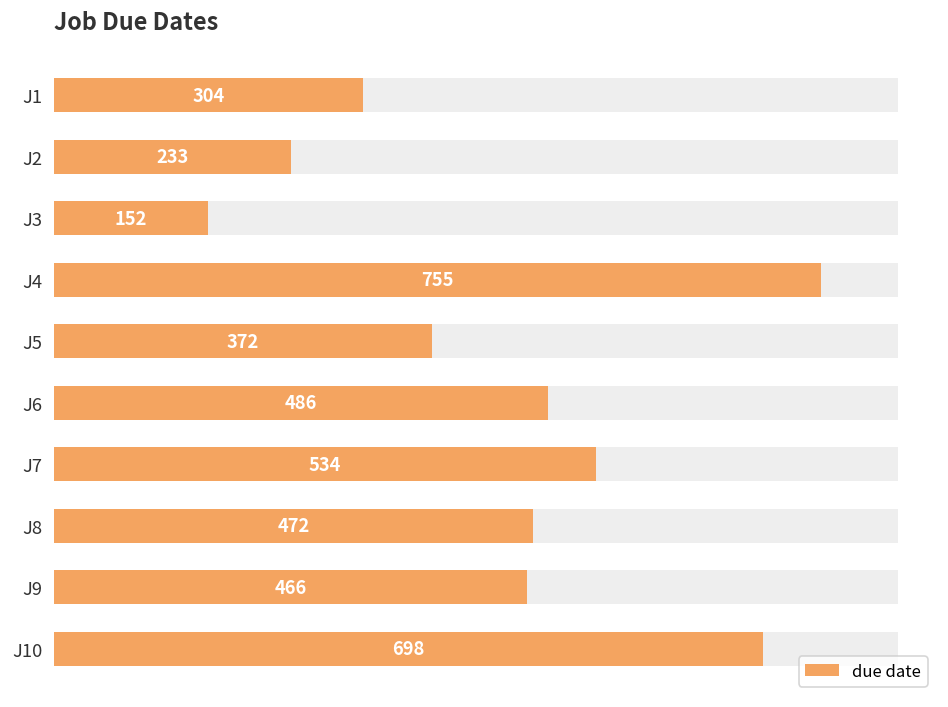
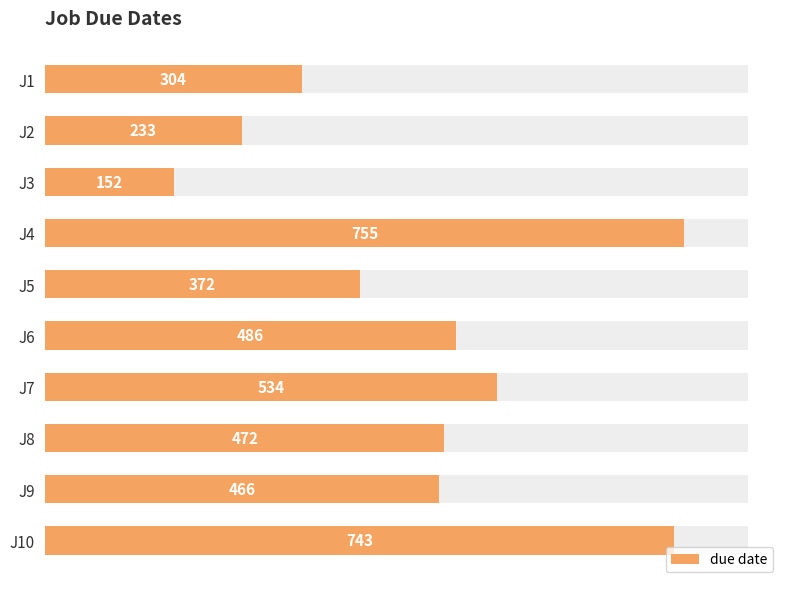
due date, J10: 698 -> 743
